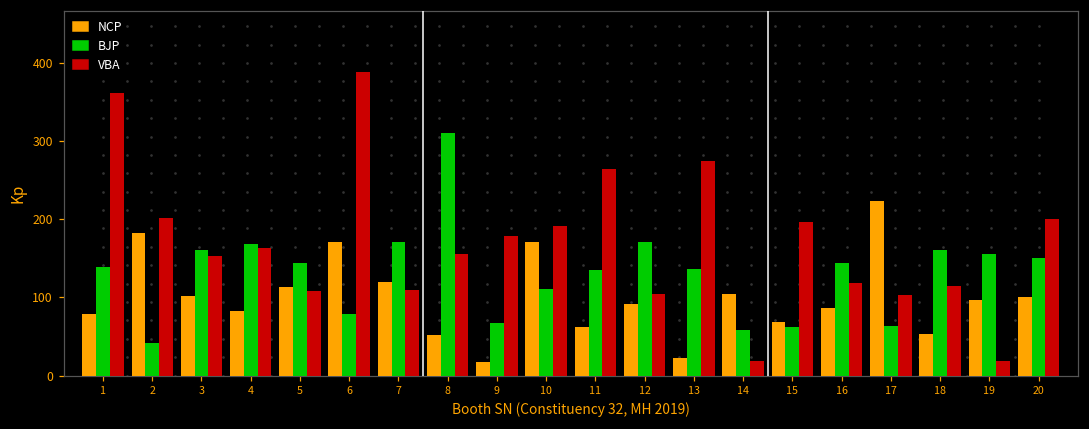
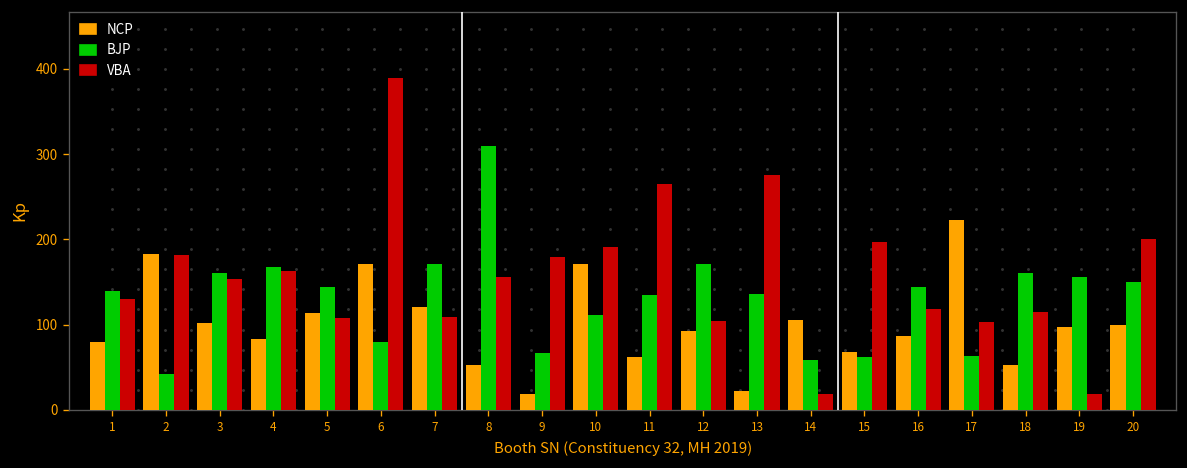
VBA, 1: 360 -> 130
VBA, 2: 200 -> 180
